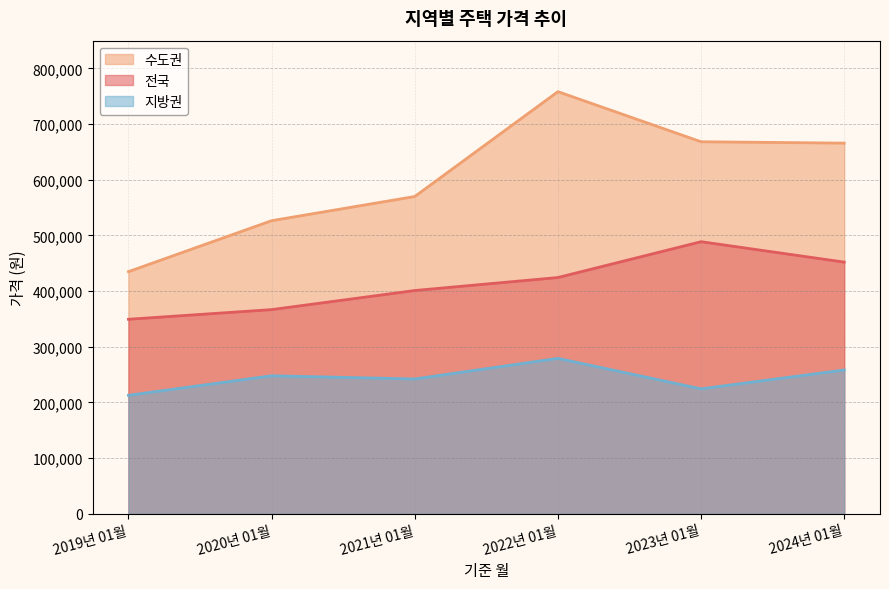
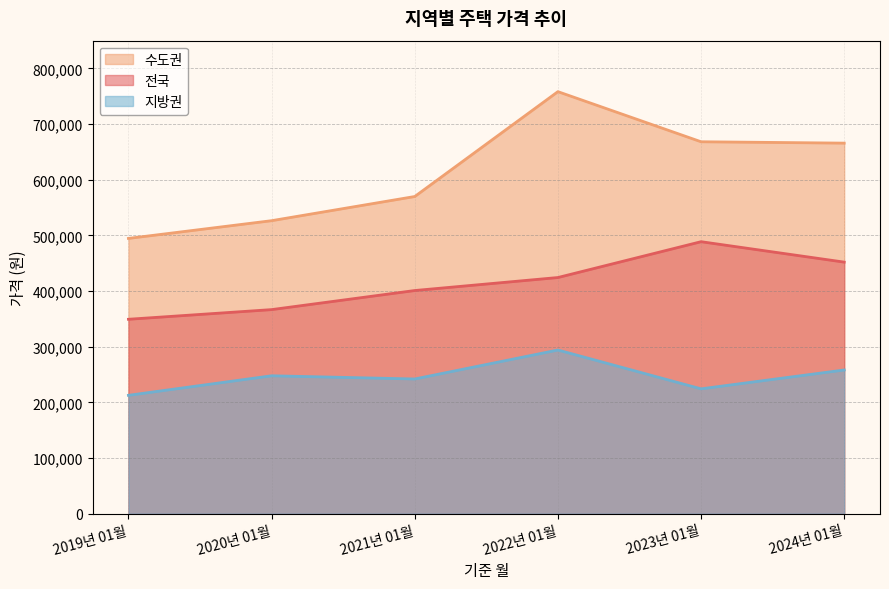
수도권, 2019년 01월: 430,000 -> 490,000
지방권, 2022년 01월: 280,000 -> 290,000
